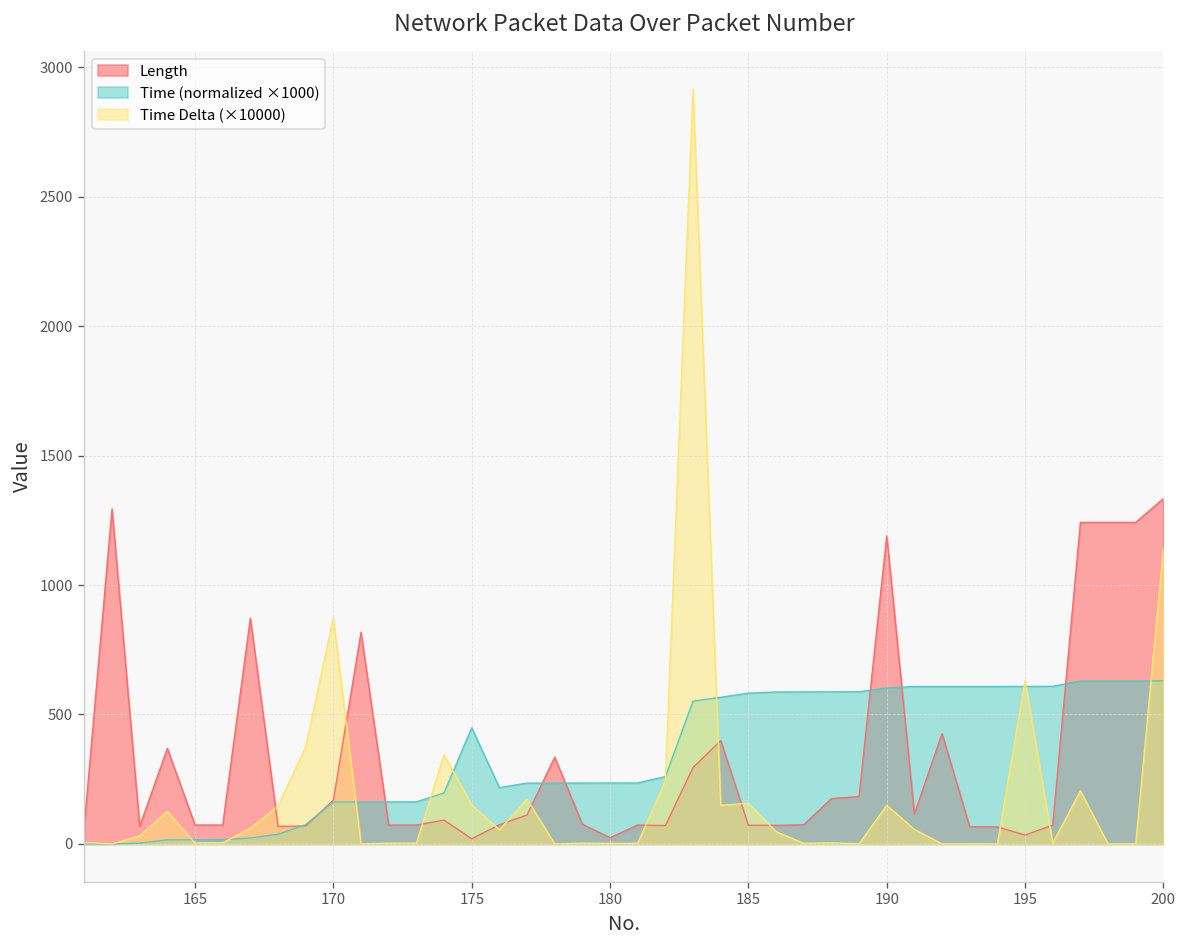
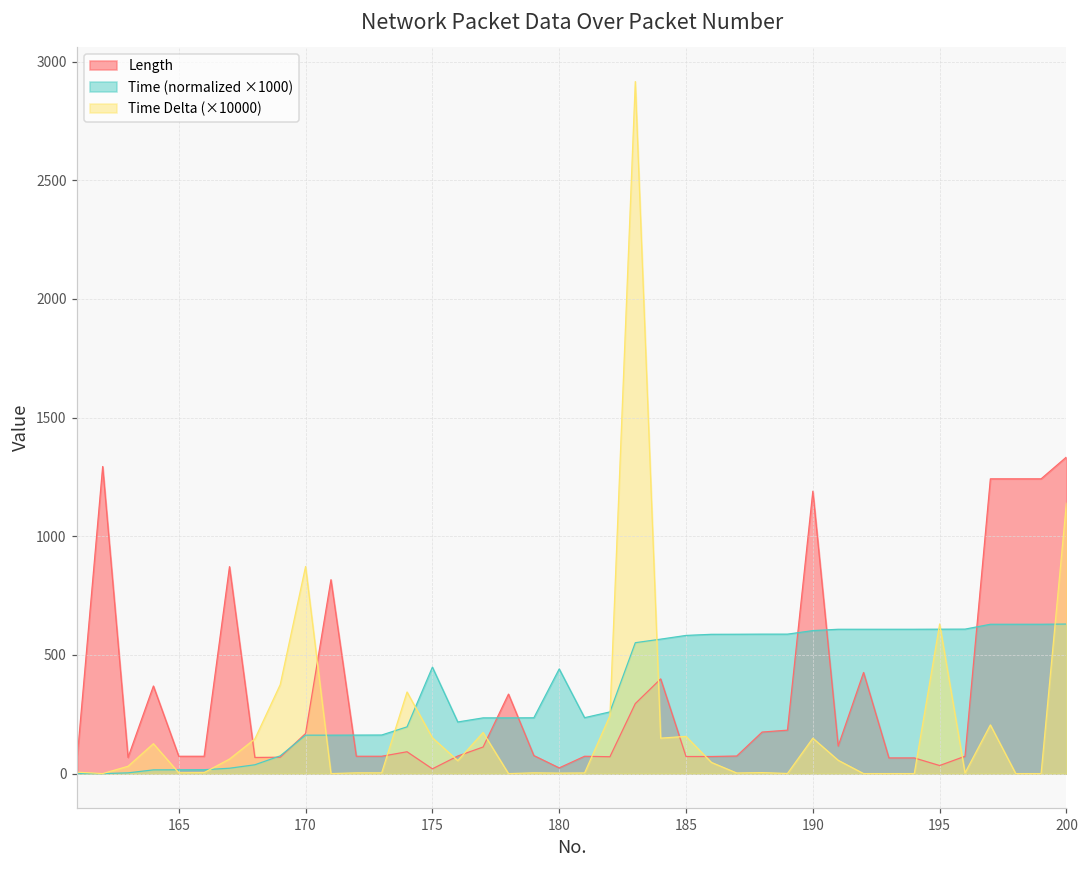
Time (normalized ×1000), 180: 240 -> 440
